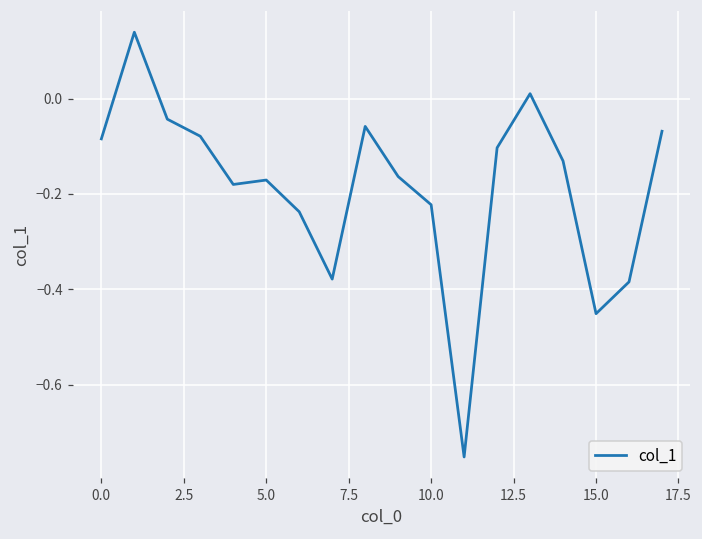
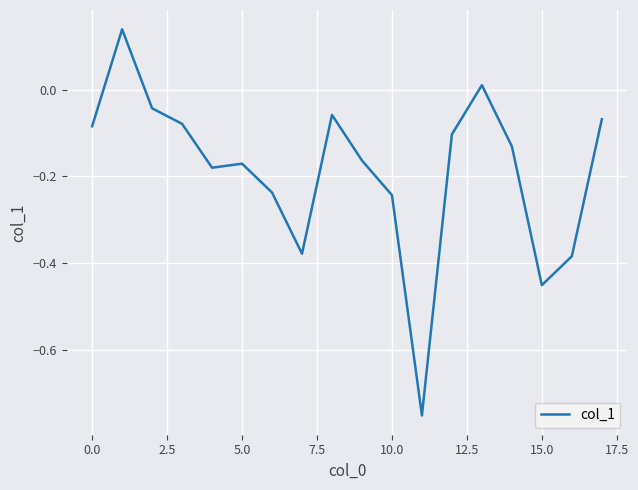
10.0: -0.22 -> -0.24
